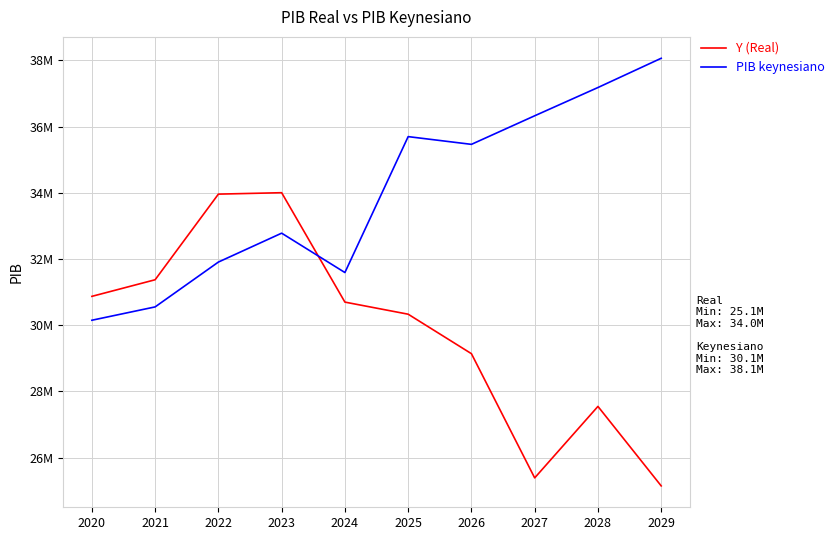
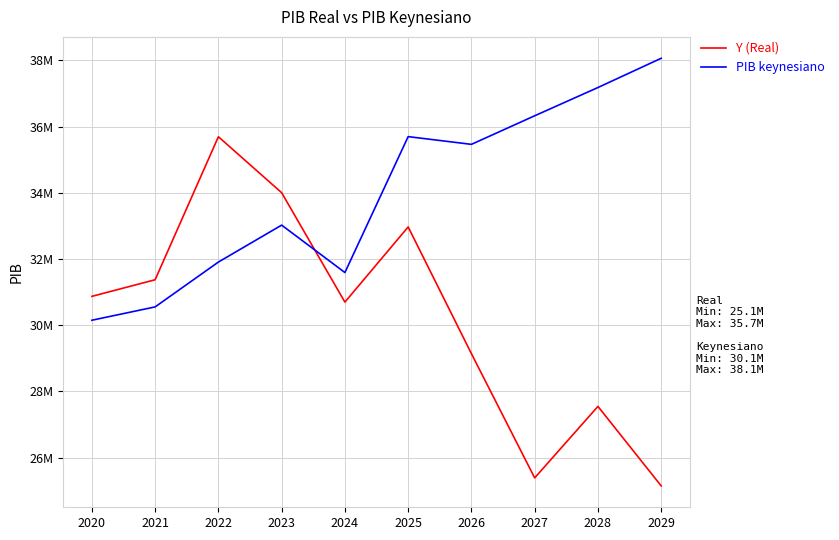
Y (Real), 2022: 34.0M -> 35.7M
PIB keynesiano, 2023: 32800000 -> 33000000
Y (Real), 2025: 30300000 -> 33000000
